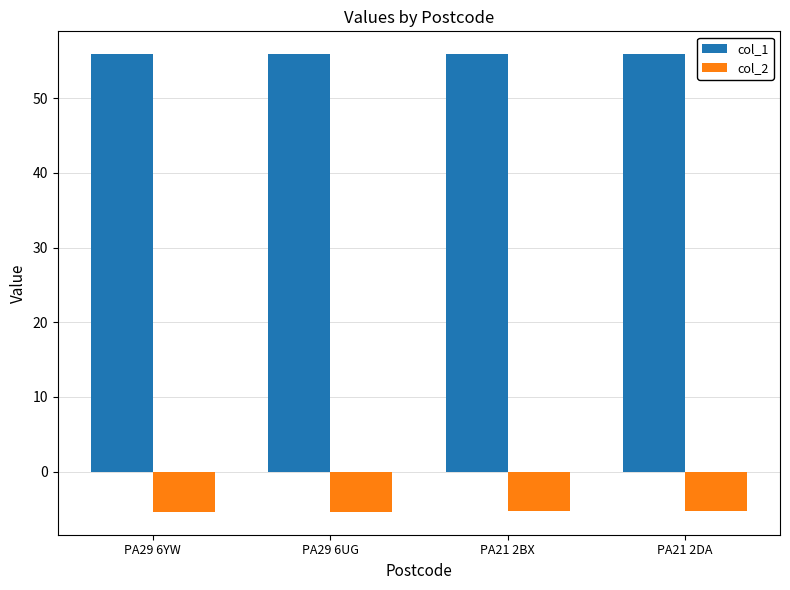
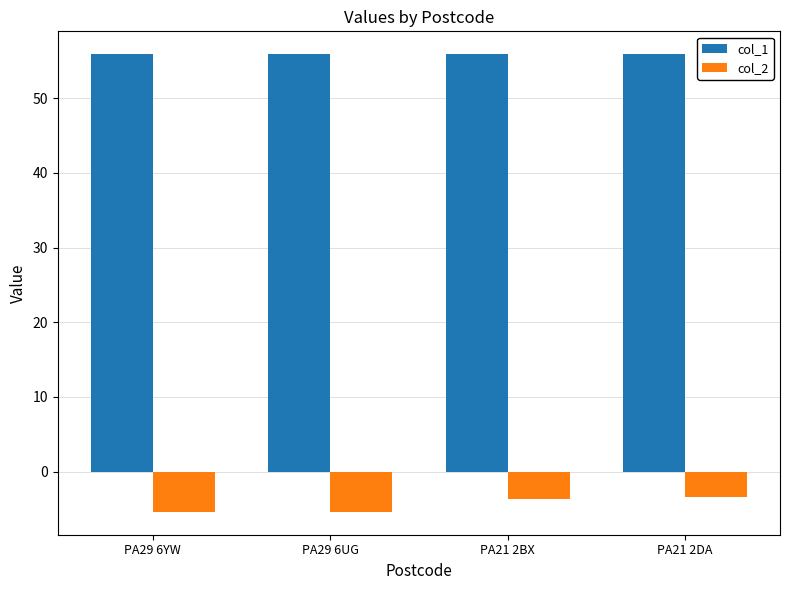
col_2, PA21 2BX: -5 -> -4
col_2, PA21 2DA: -5 -> -3
